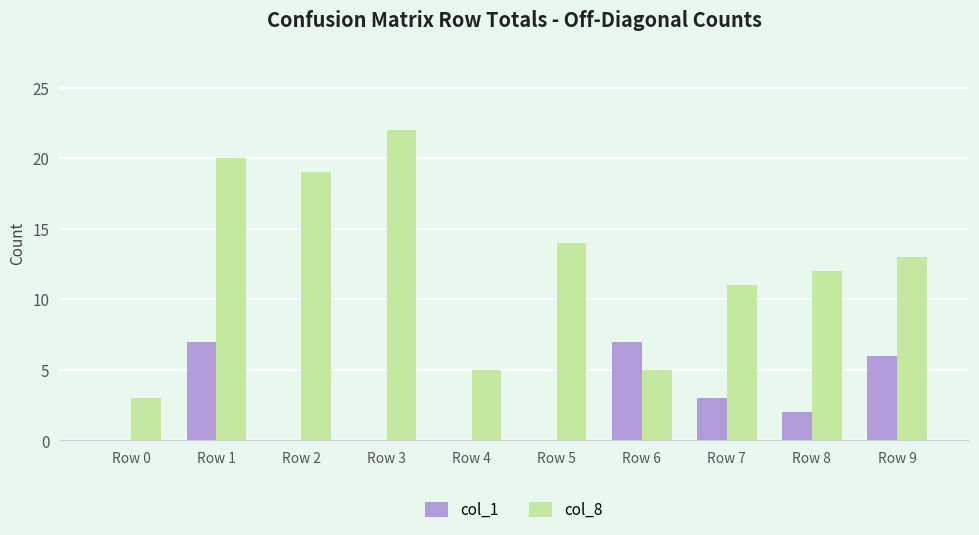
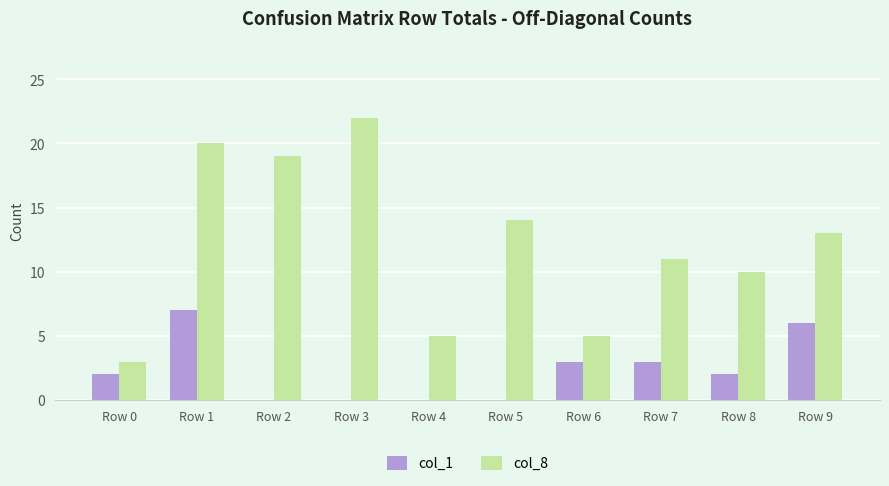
col_1, Row 0: 0 -> 2
col_1, Row 6: 7 -> 3
col_8, Row 8: 12 -> 10
